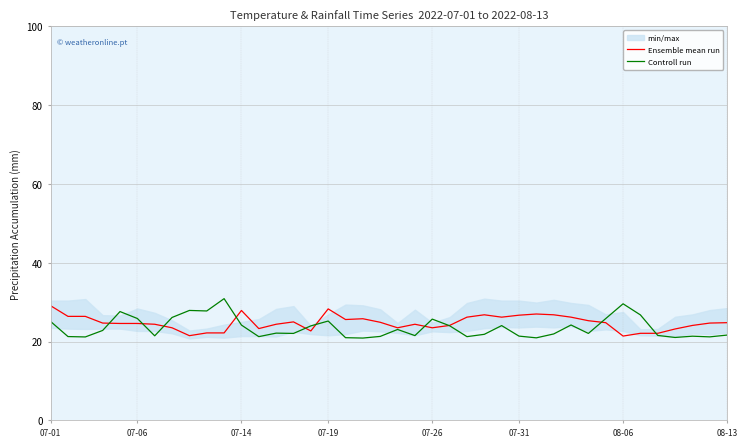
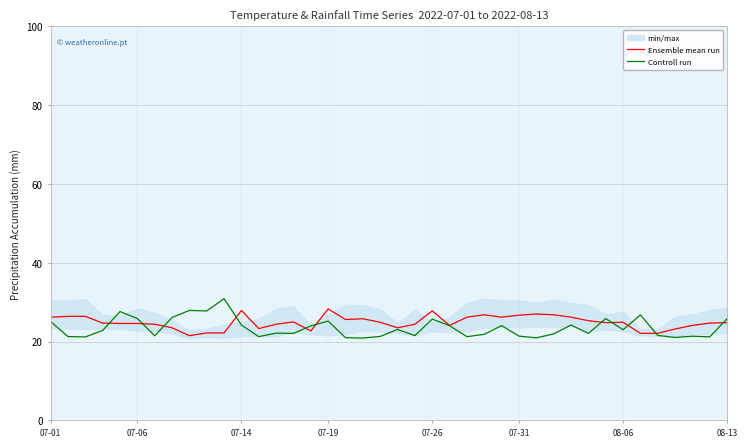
Ensemble mean run, 07-01: 29 -> 26
Ensemble mean run, 07-26: 24 -> 28
Ensemble mean run, 08-06: 21 -> 25
Controll run, 08-06: 30 -> 23
Controll run, 08-13: 22 -> 26
